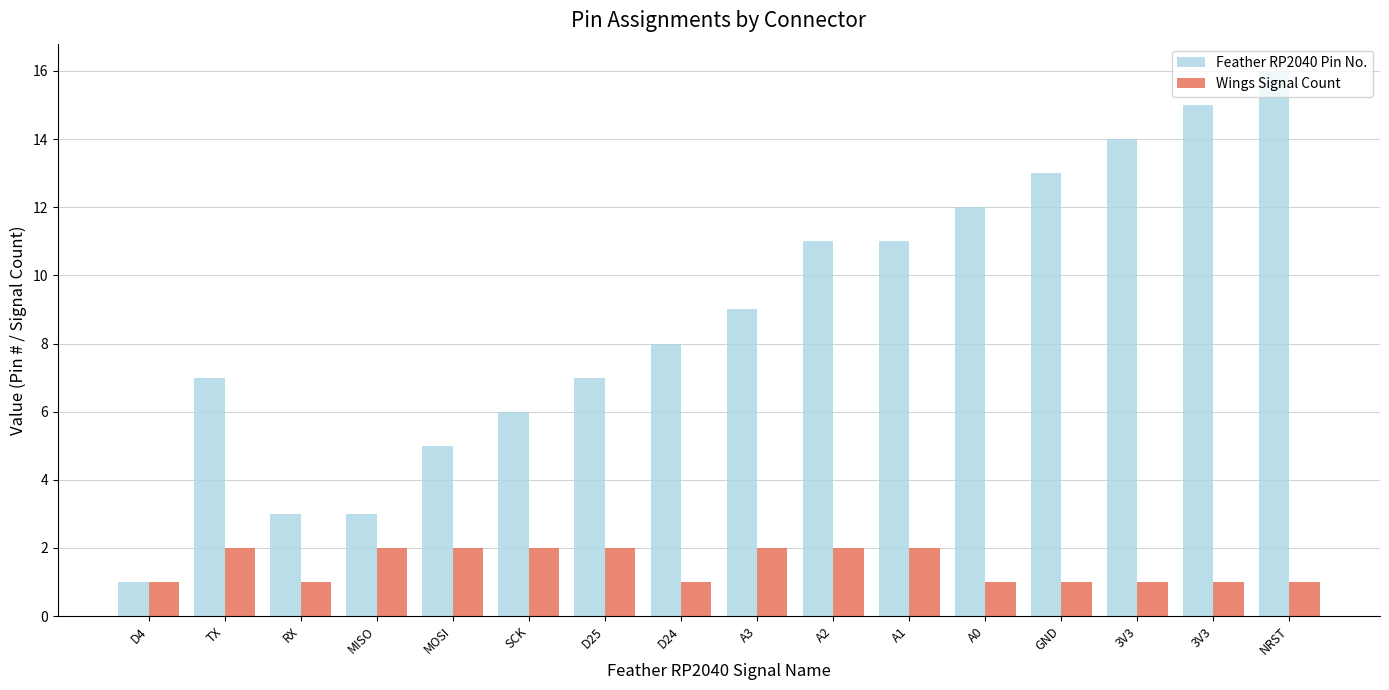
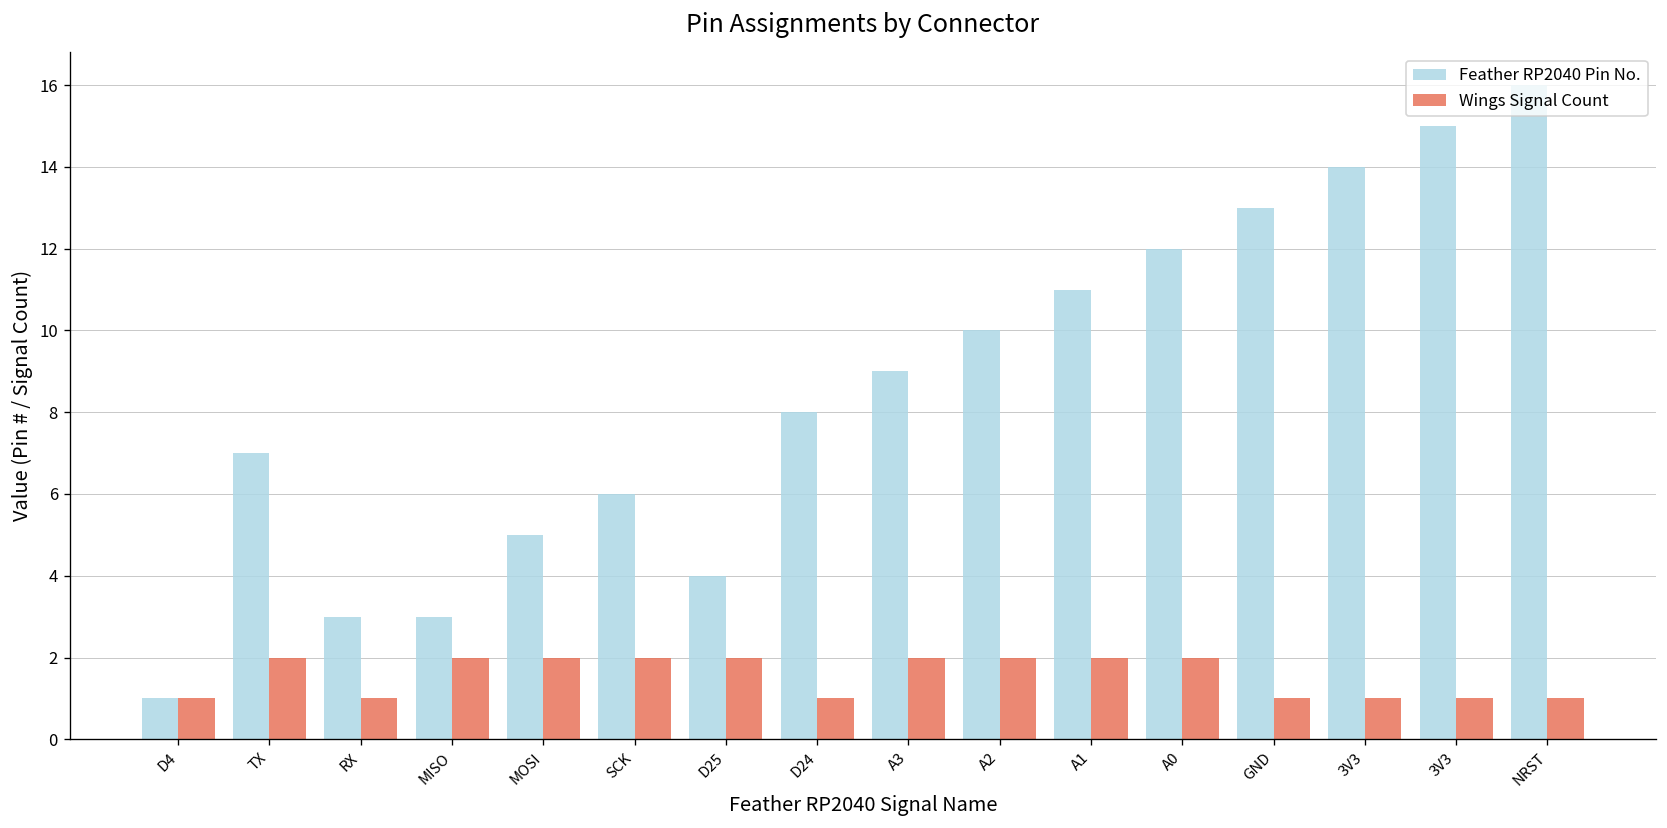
Feather RP2040 Pin No., D25: 7 -> 4
Feather RP2040 Pin No., A2: 11 -> 10
Wings Signal Count, A0: 1 -> 2
